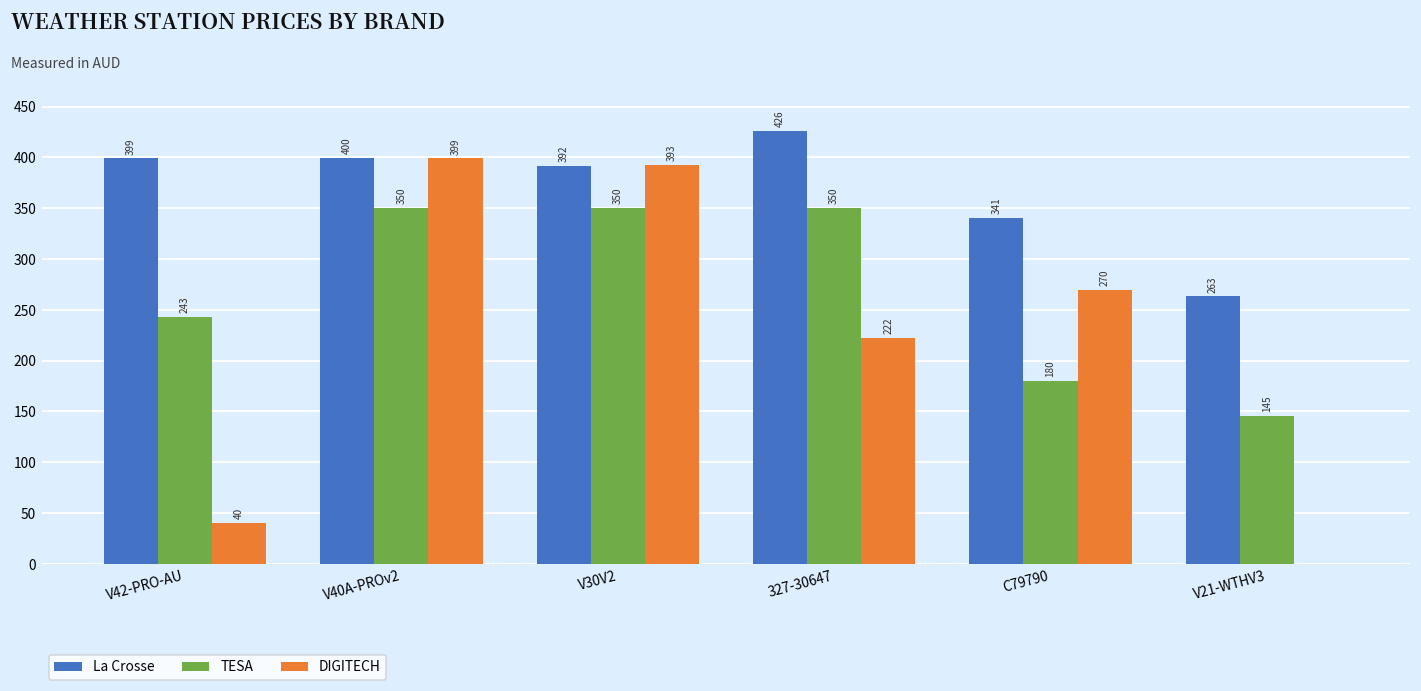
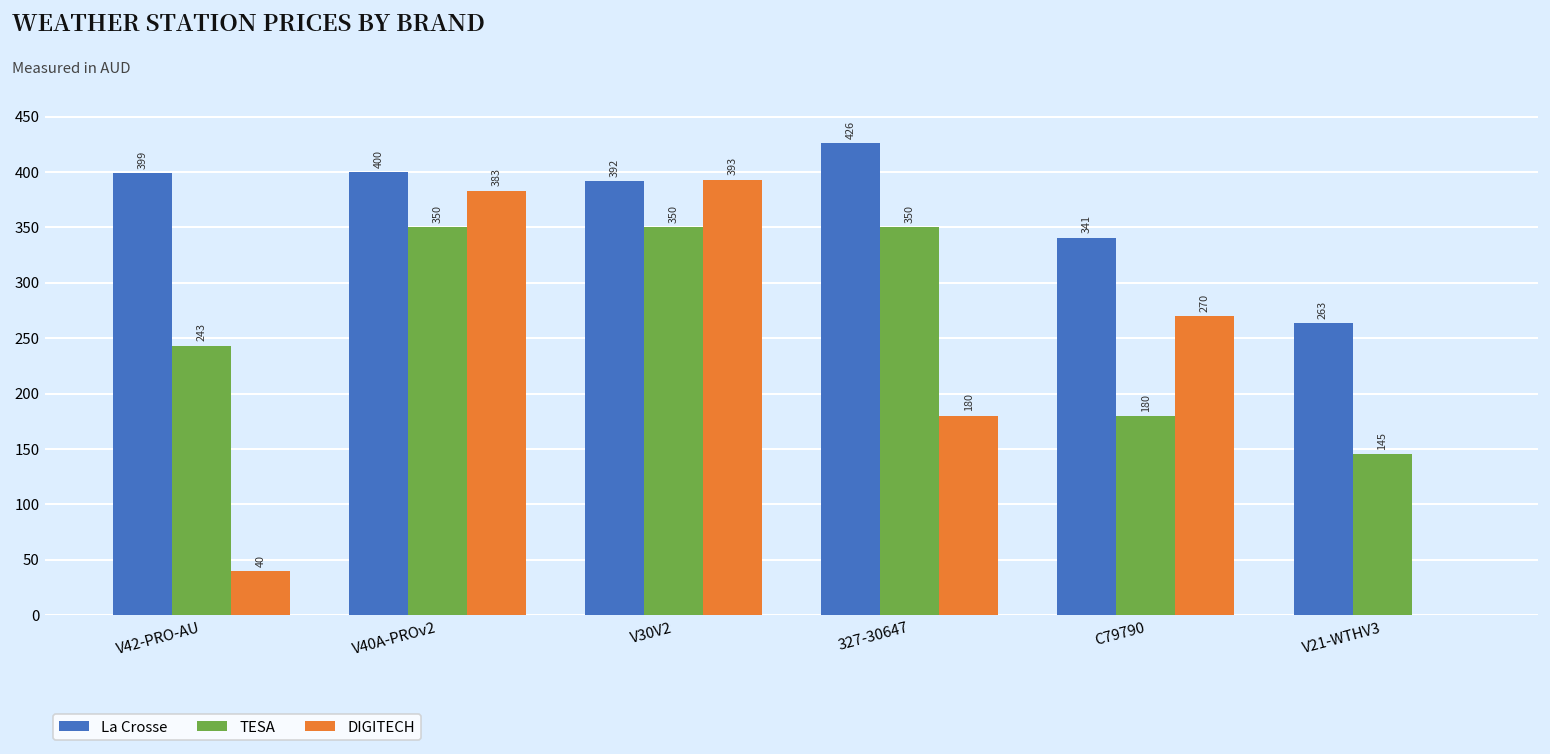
DIGITECH, V40A-PROv2: 399 -> 383
DIGITECH, 327-30647: 222 -> 180
